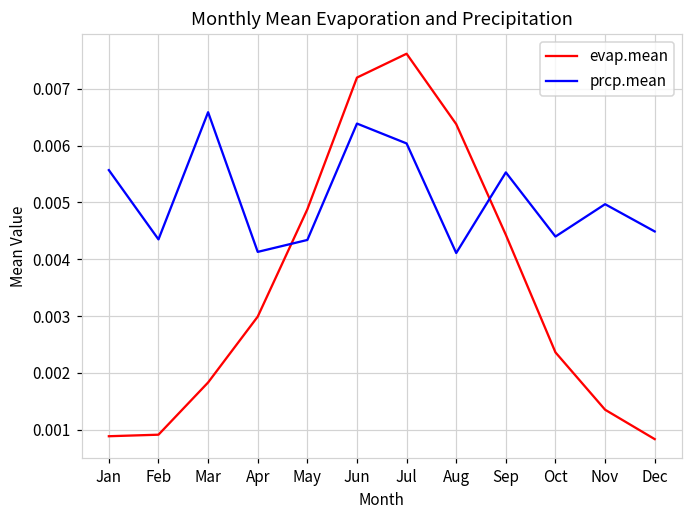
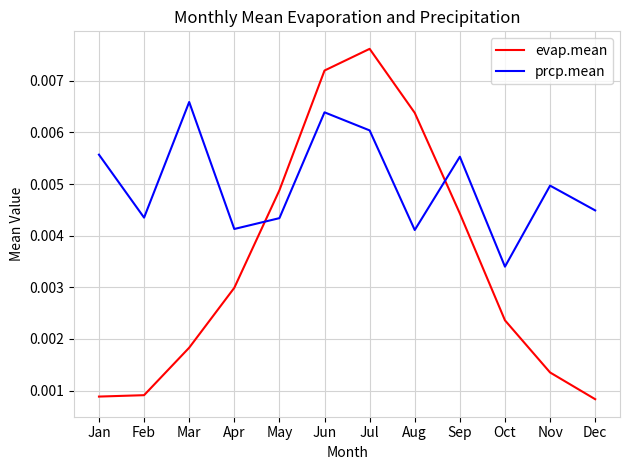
prcp.mean, Oct: 0.0044 -> 0.0034
